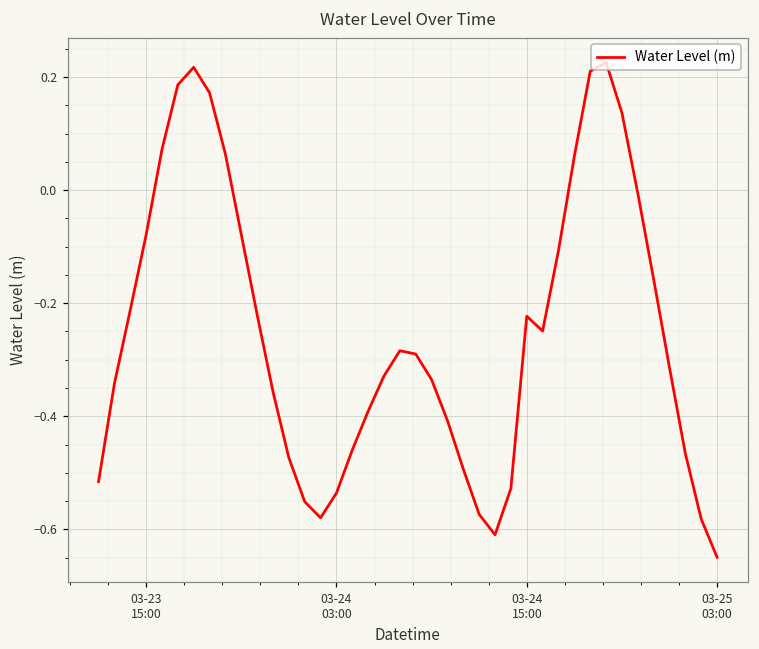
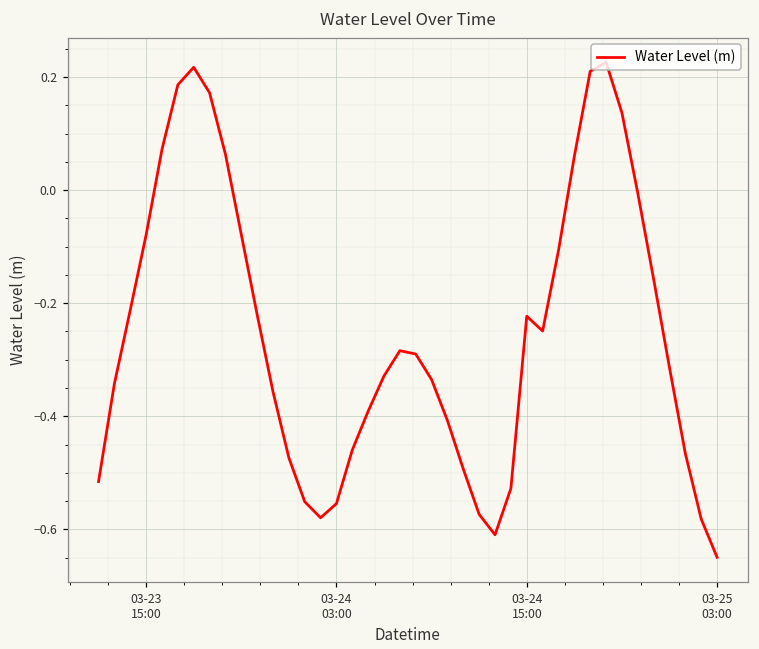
03-24 03:00: -0.54 -> -0.55
